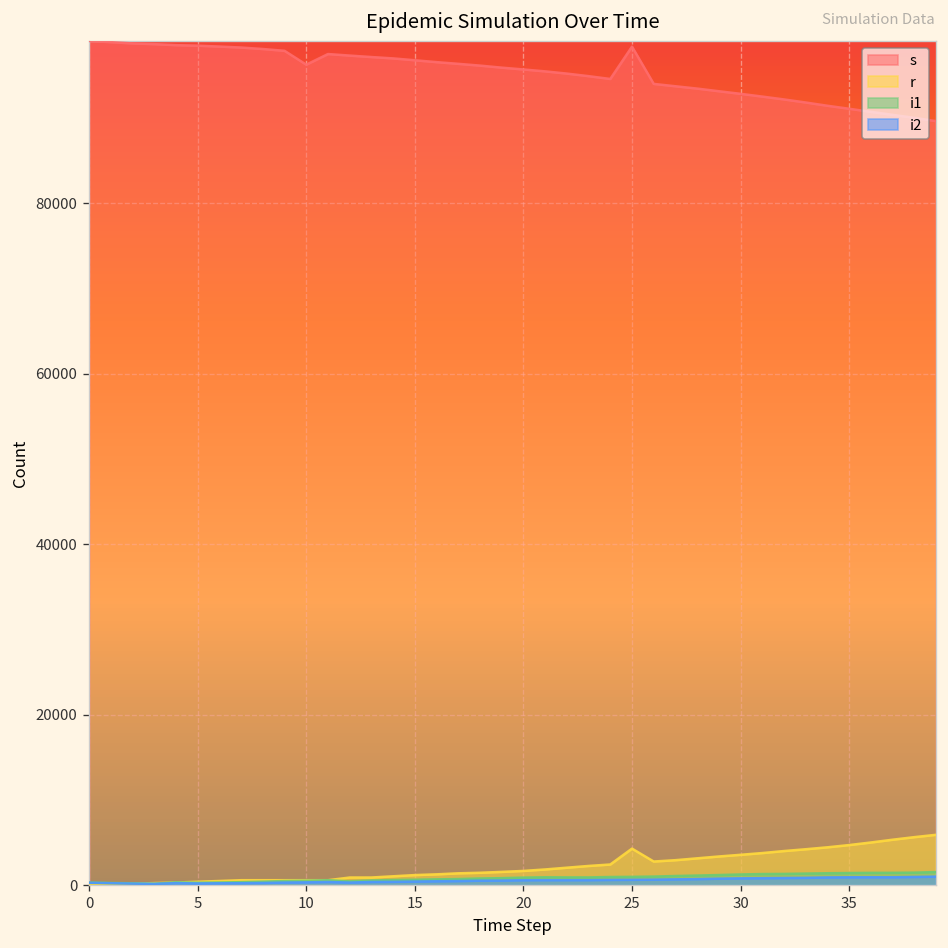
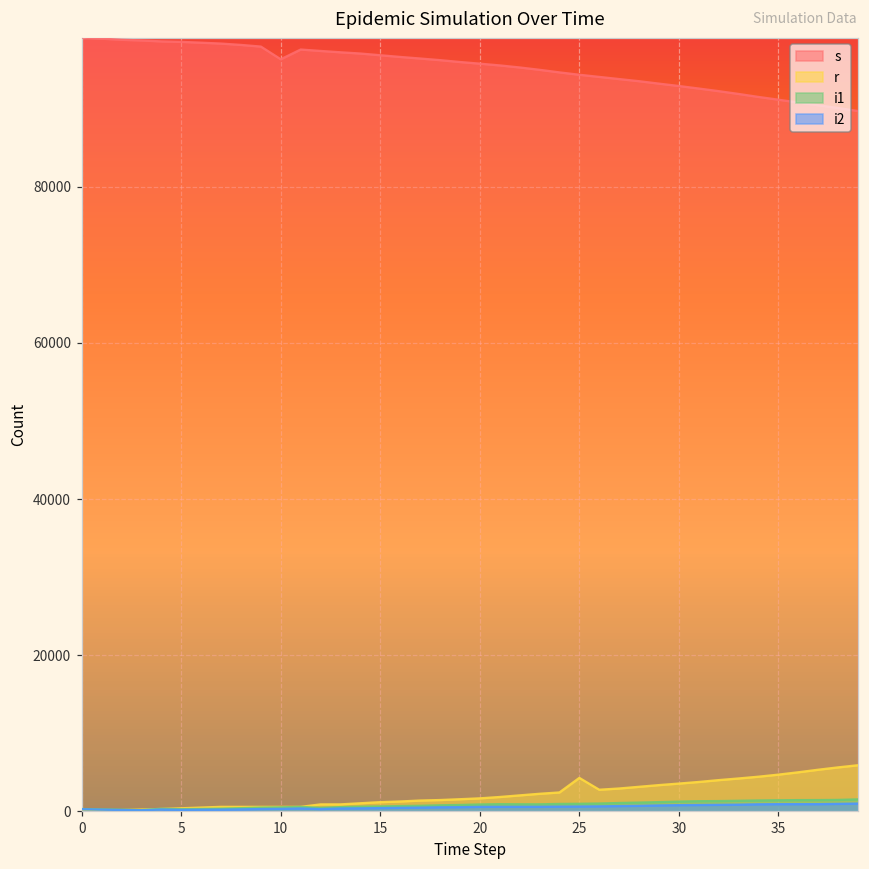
s, 25: 98000 -> 94000
